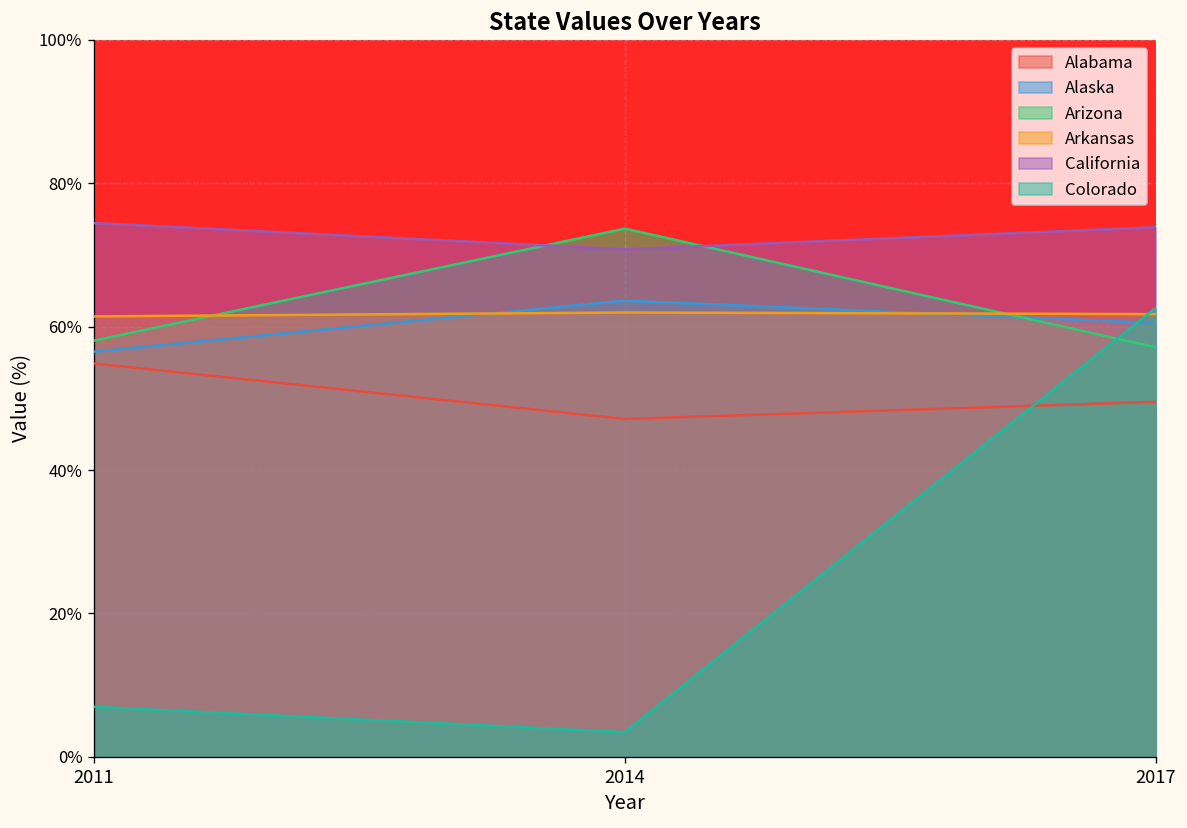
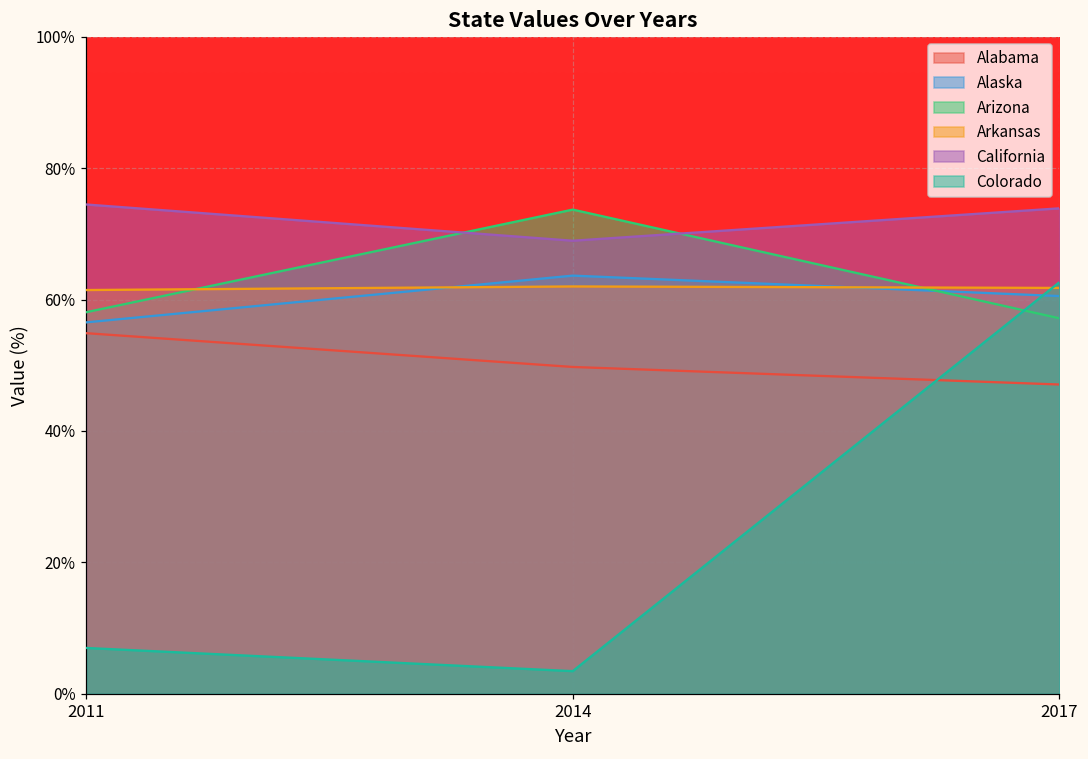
Alabama, 2014: 47% -> 50%
California, 2014: 71% -> 69%
Alabama, 2017: 50% -> 47%
